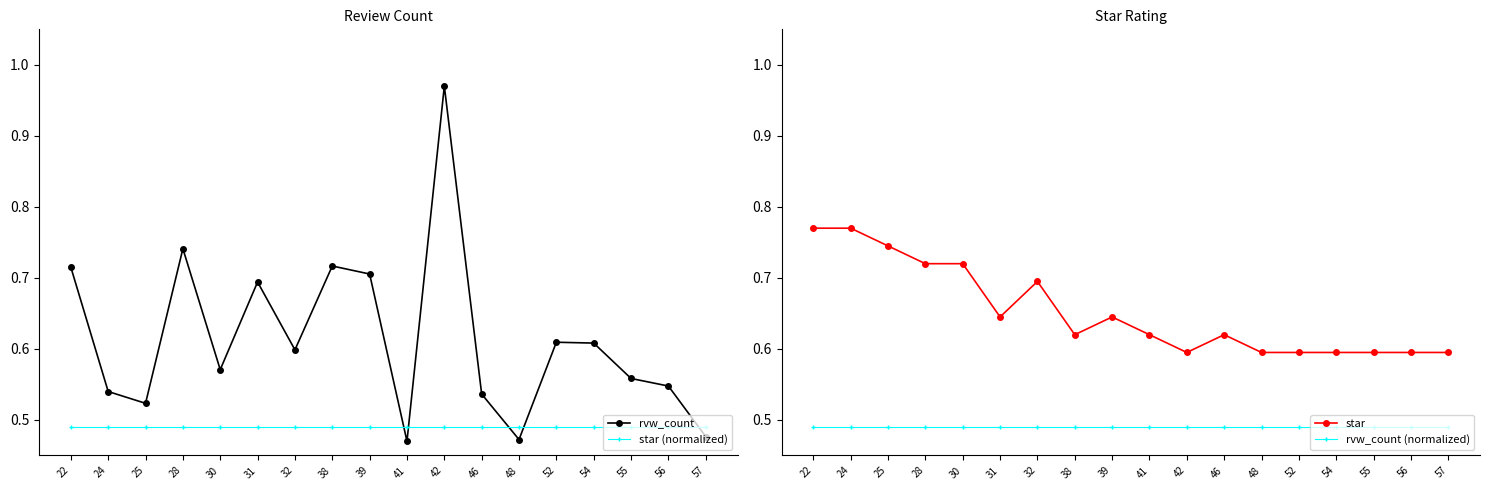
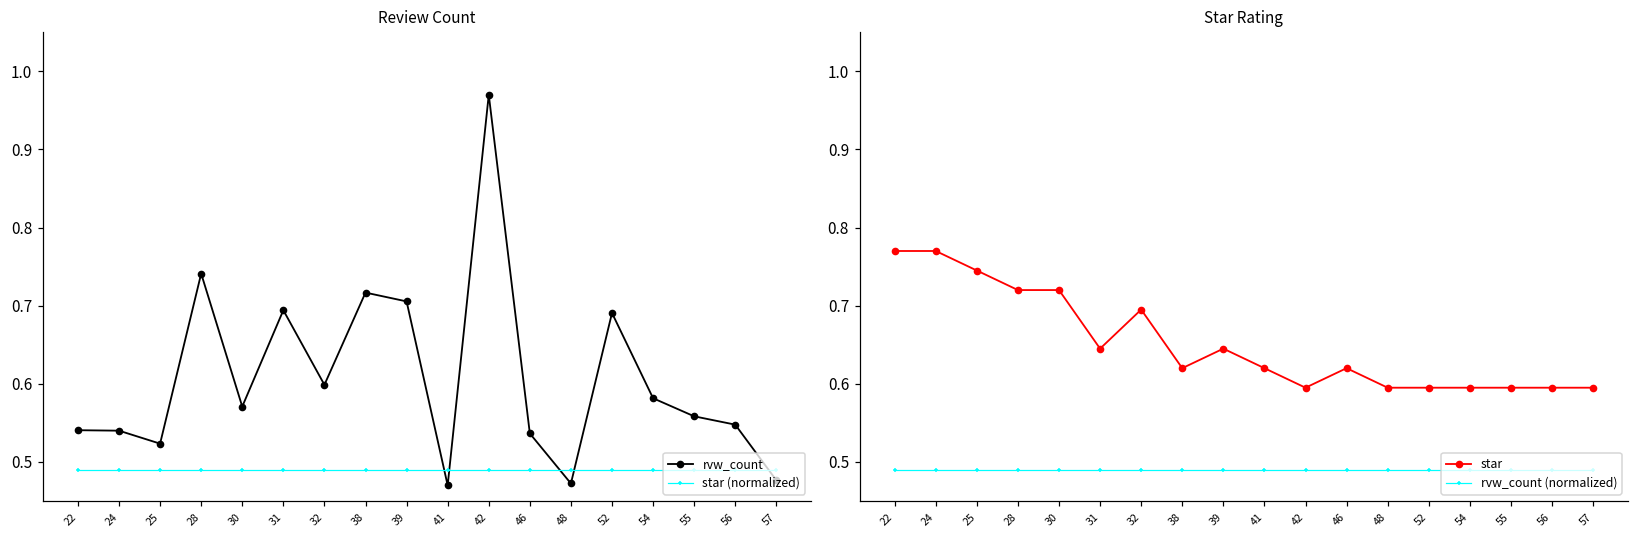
Review Count, rvw_count, 22: 0.71 -> 0.54
Review Count, rvw_count, 52: 0.61 -> 0.69
Review Count, rvw_count, 54: 0.61 -> 0.58
